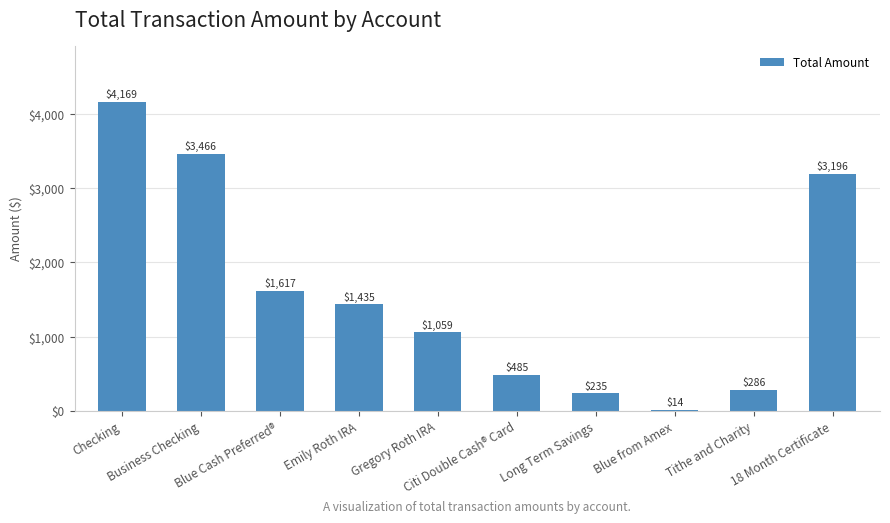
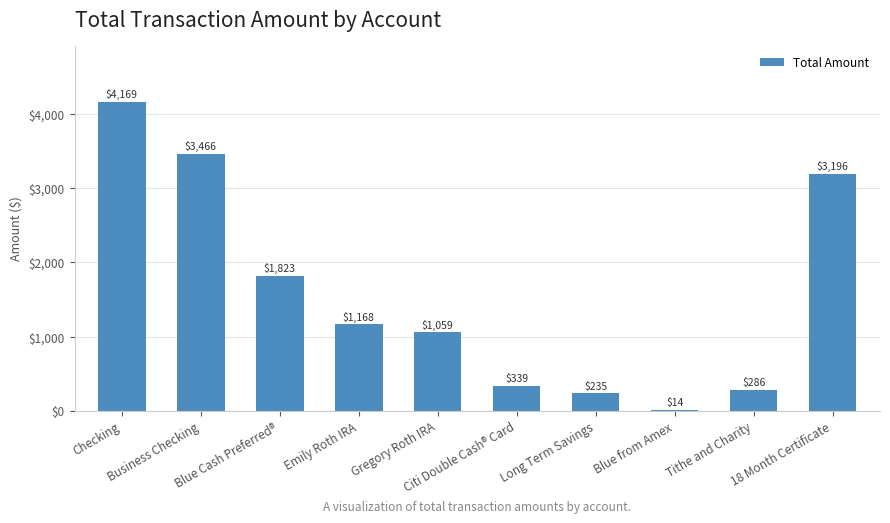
Blue Cash Preferred®: $1,617 -> $1,823
Emily Roth IRA: $1,435 -> $1,168
Citi Double Cash® Card: $485 -> $339
